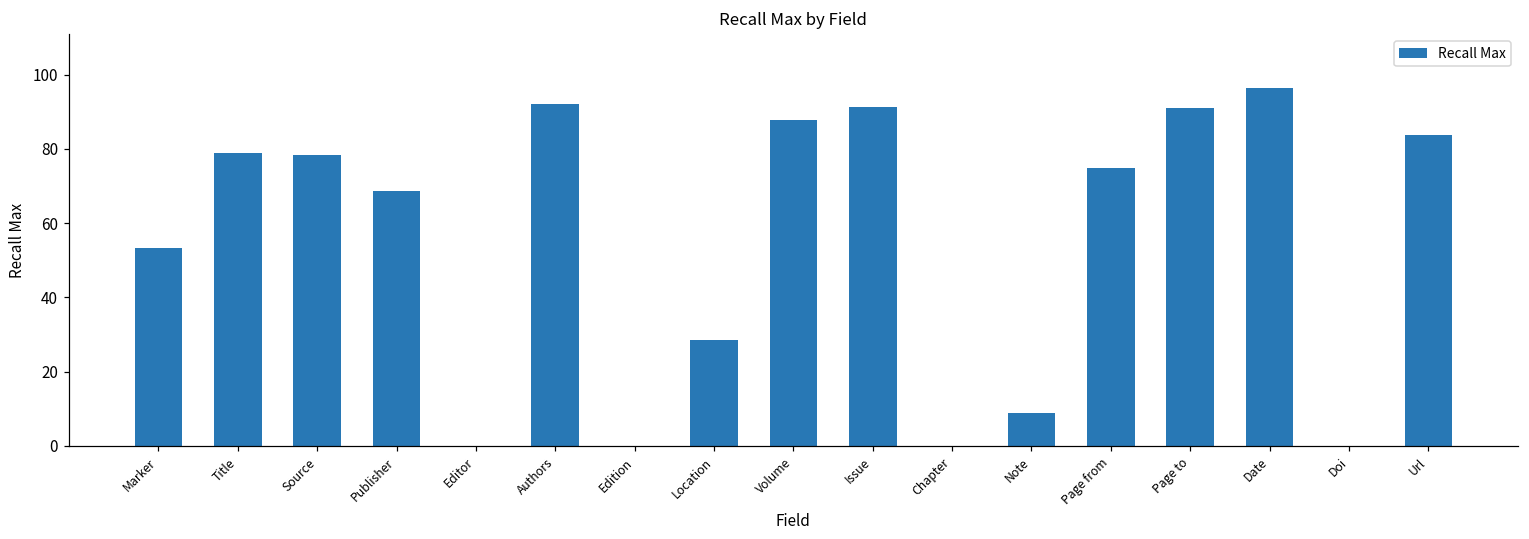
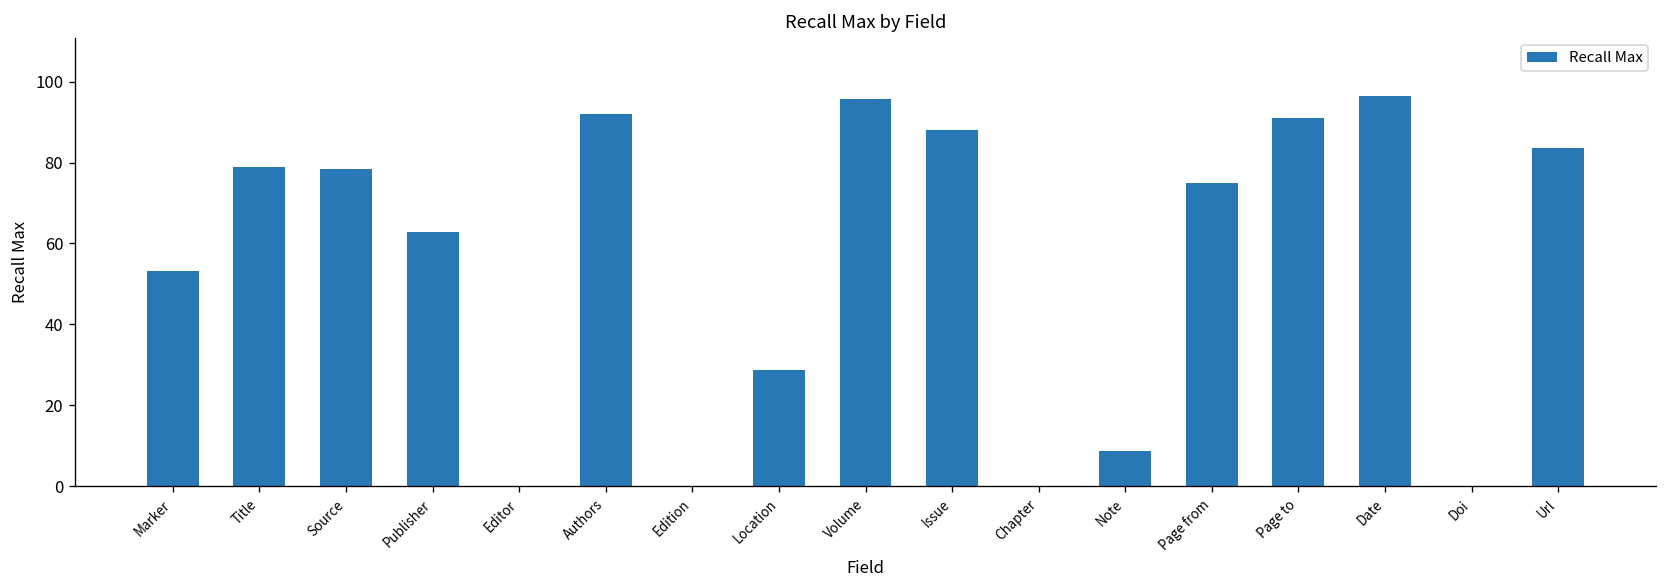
Publisher: 69 -> 63
Volume: 88 -> 96
Issue: 91 -> 88
